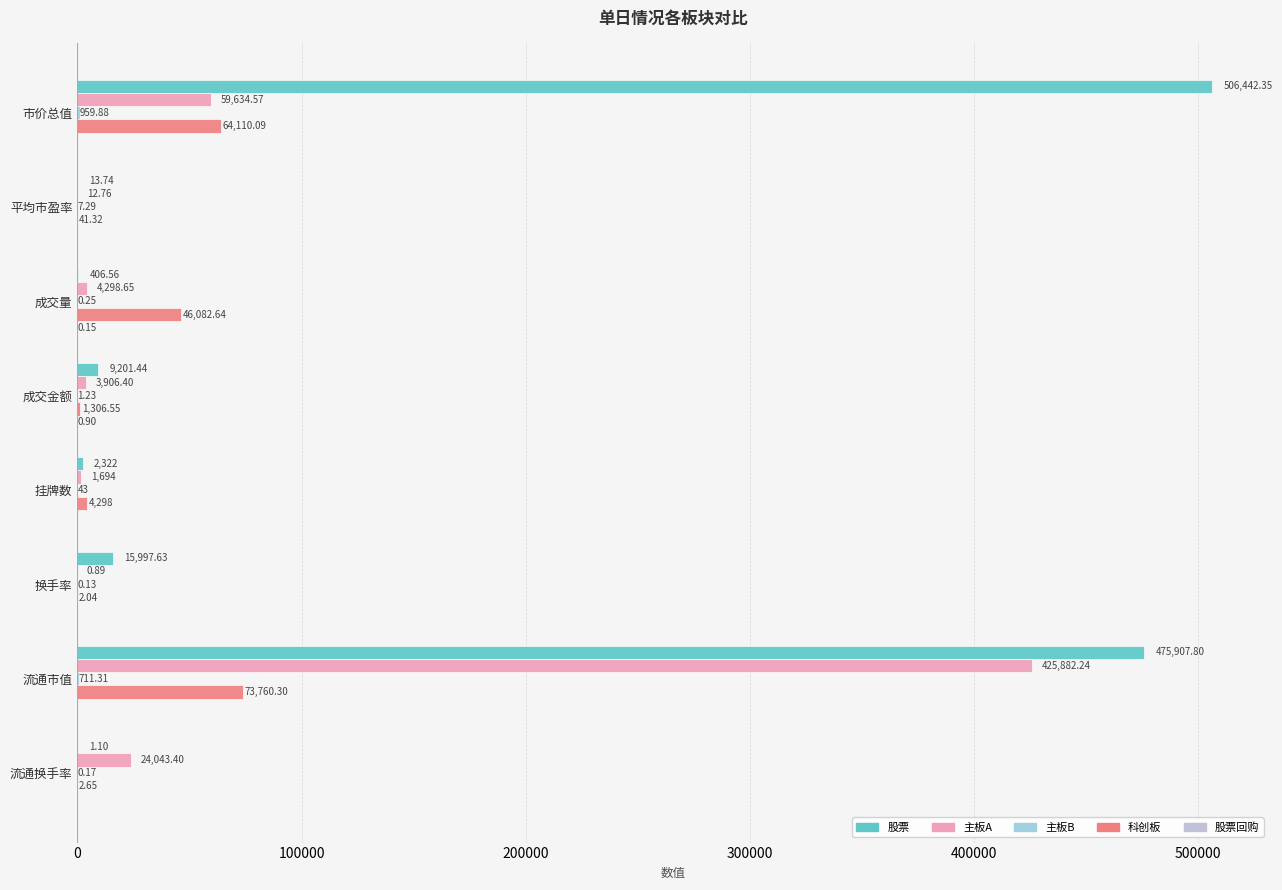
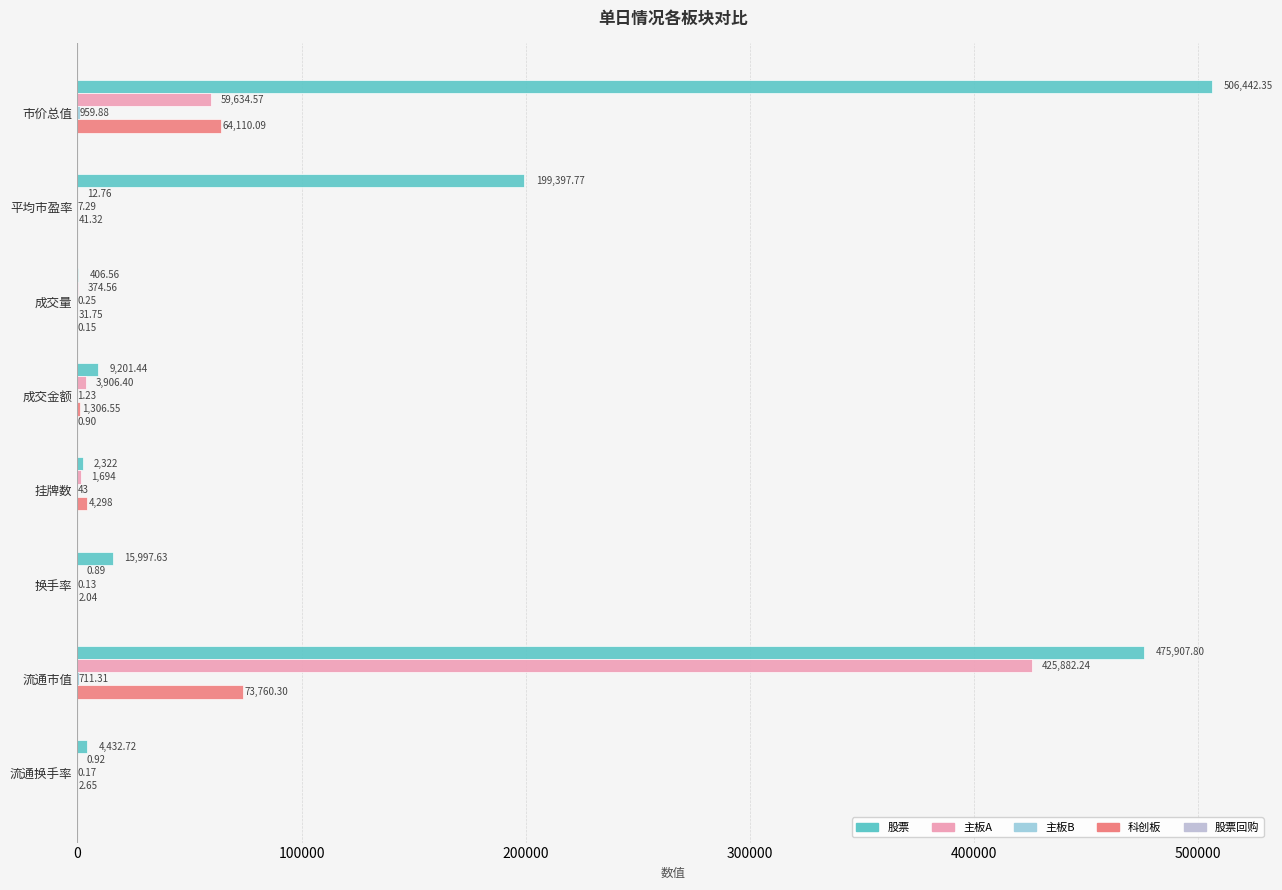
股票, 平均市盈率: 13.74 -> 199,397.77
主板A, 成交量: 4,298.65 -> 374.56
科创板, 成交量: 46,082.64 -> 31.75
股票, 流通换手率: 1.10 -> 4,432.72
主板A, 流通换手率: 24,043.40 -> 0.92
